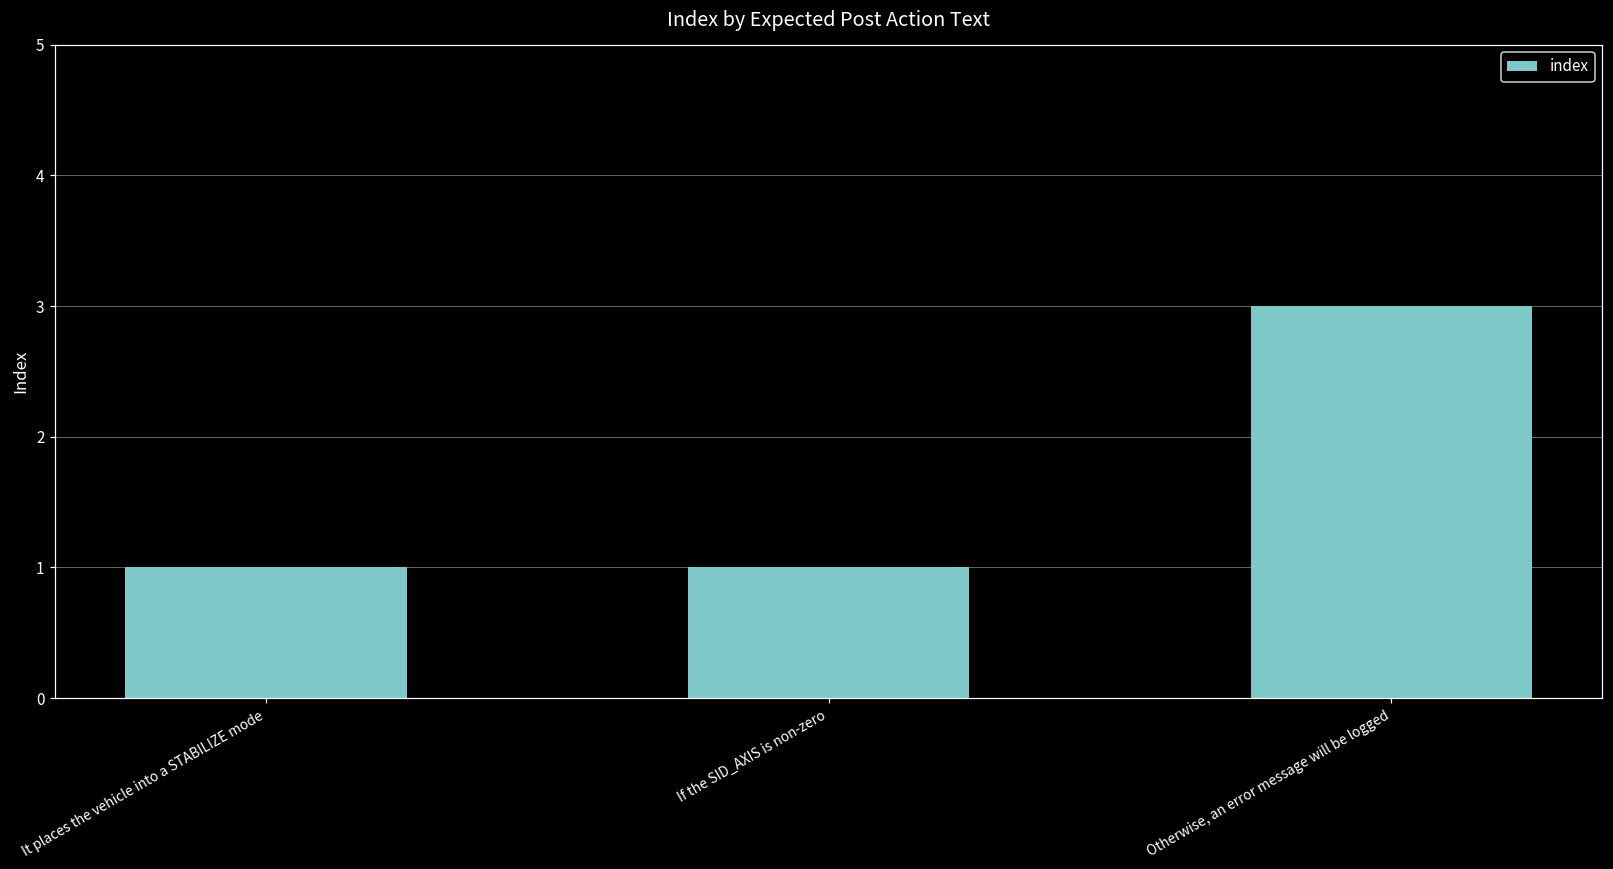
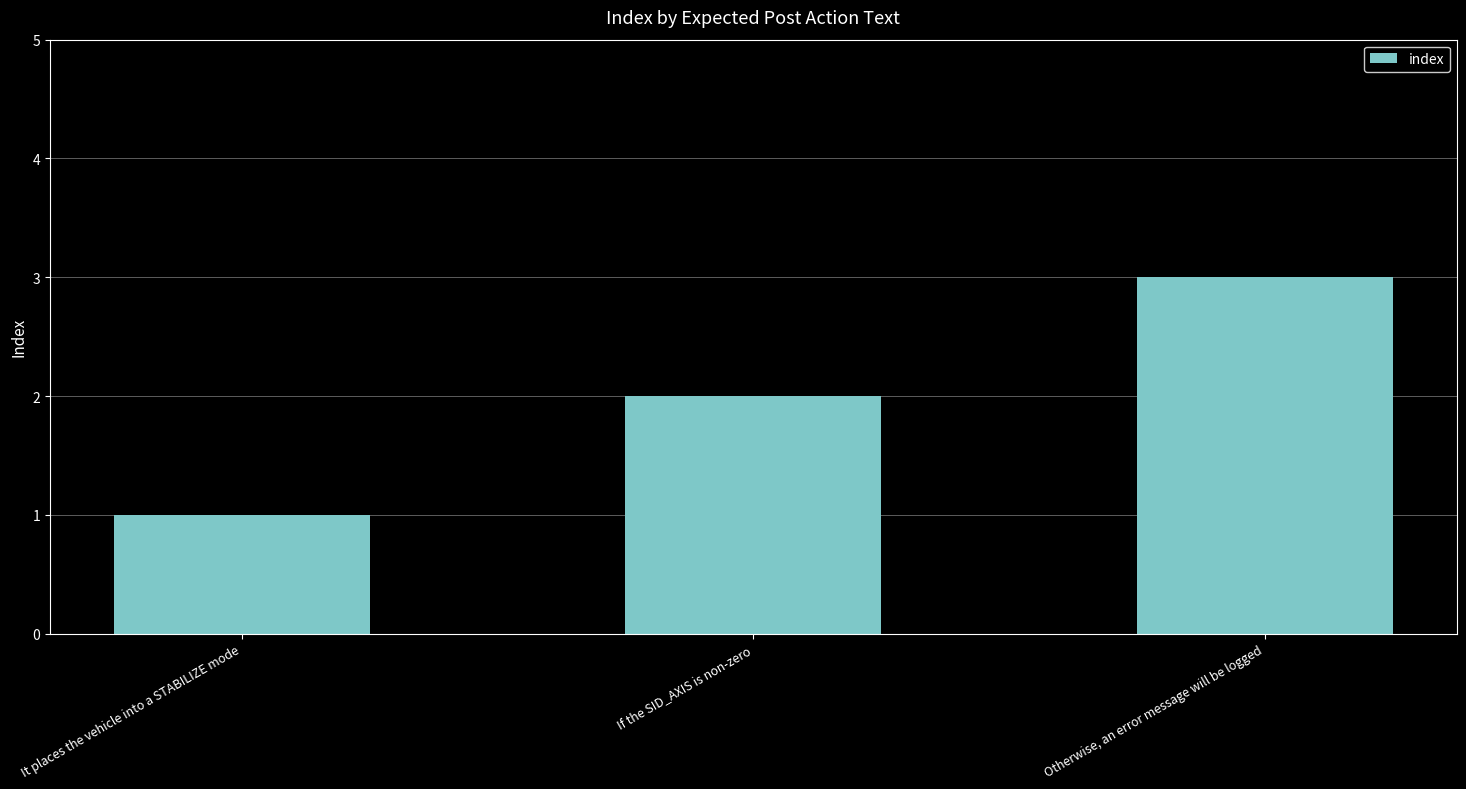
If the SID_AXIS is non-zero: 1 -> 2
